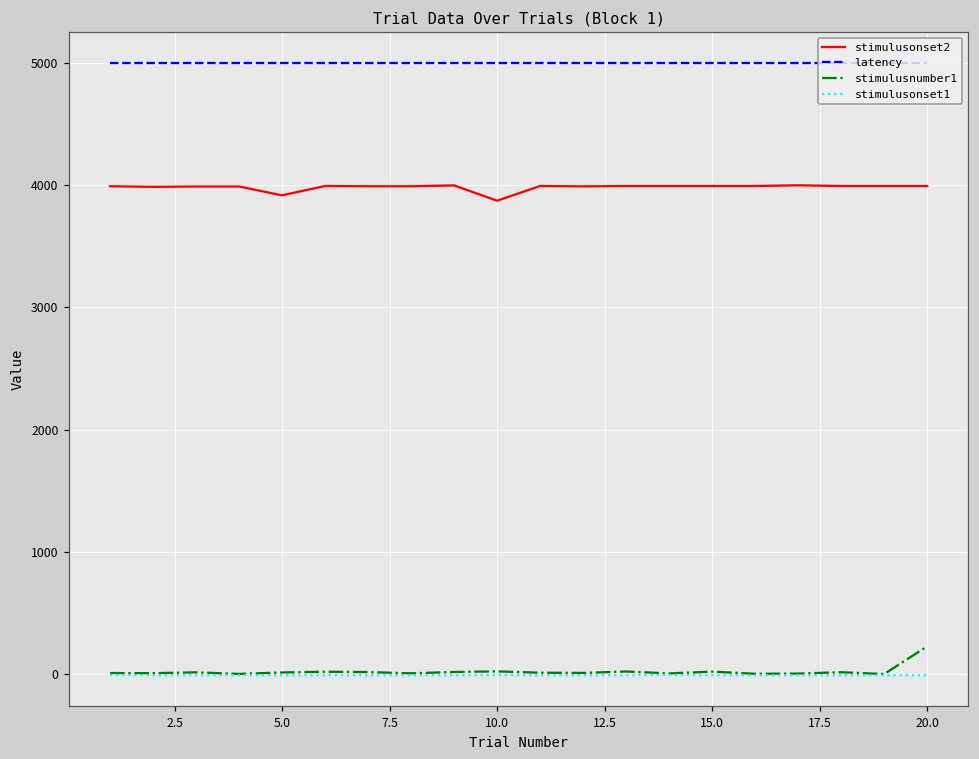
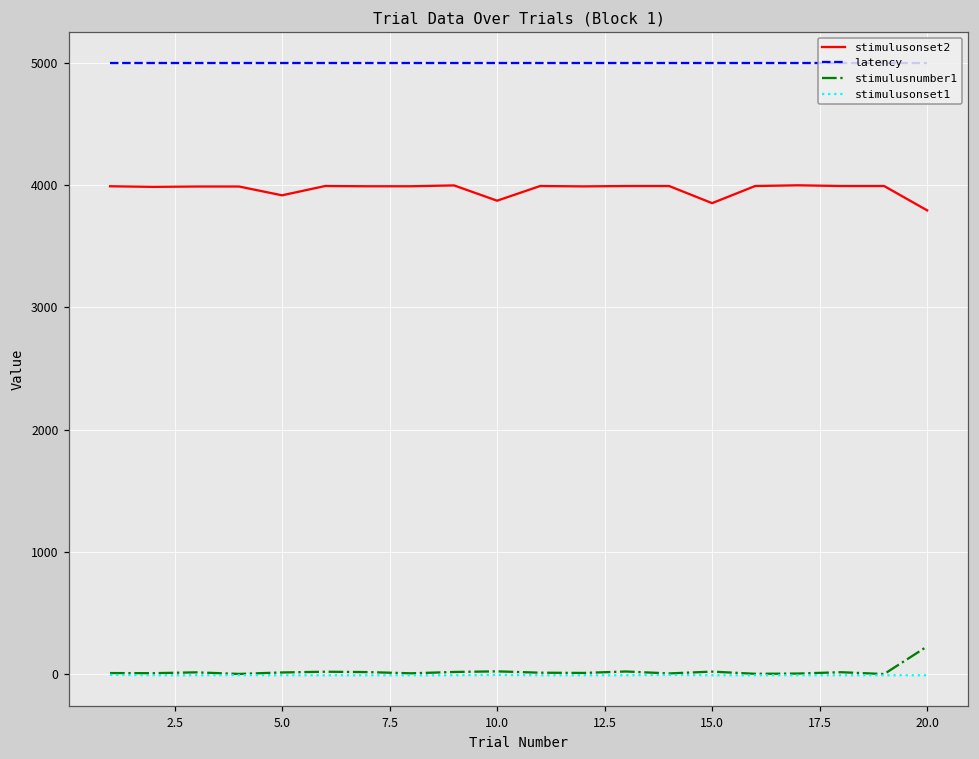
stimulusonset2, 15.0: 3990 -> 3850
stimulusonset2, 20.0: 3990 -> 3790
